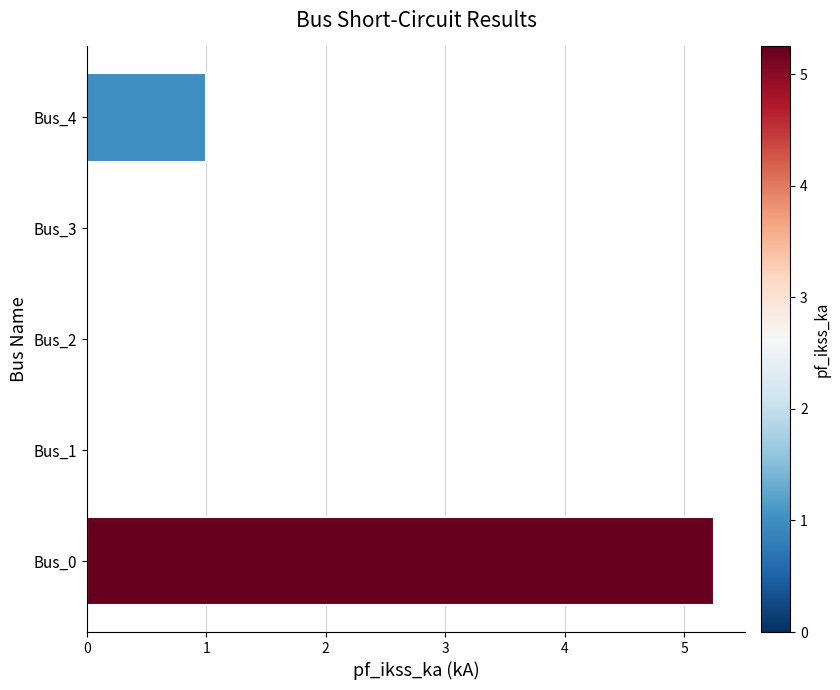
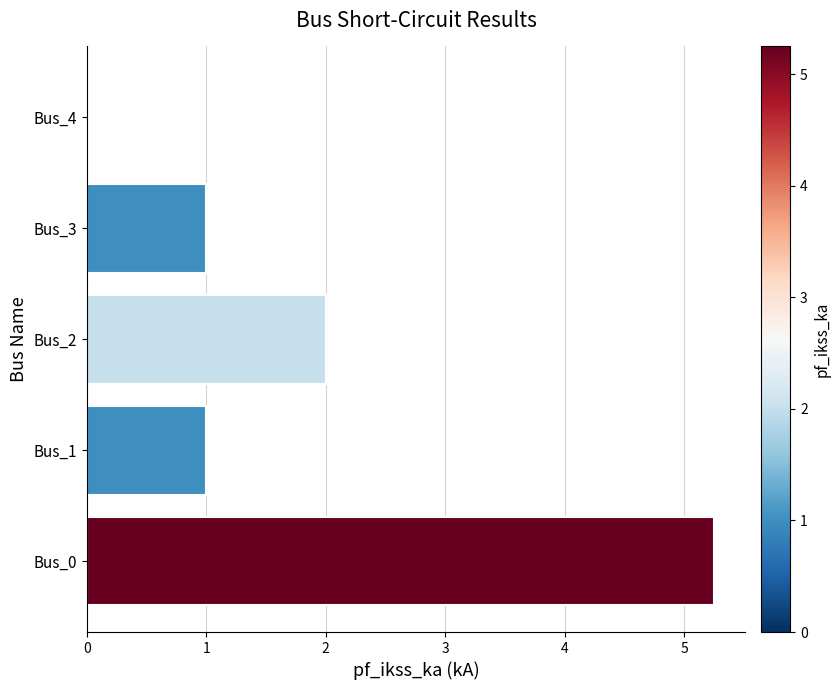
Bus_4: 1 -> 0
Bus_3: 0 -> 1
Bus_2: 0 -> 2
Bus_1: 0 -> 1
